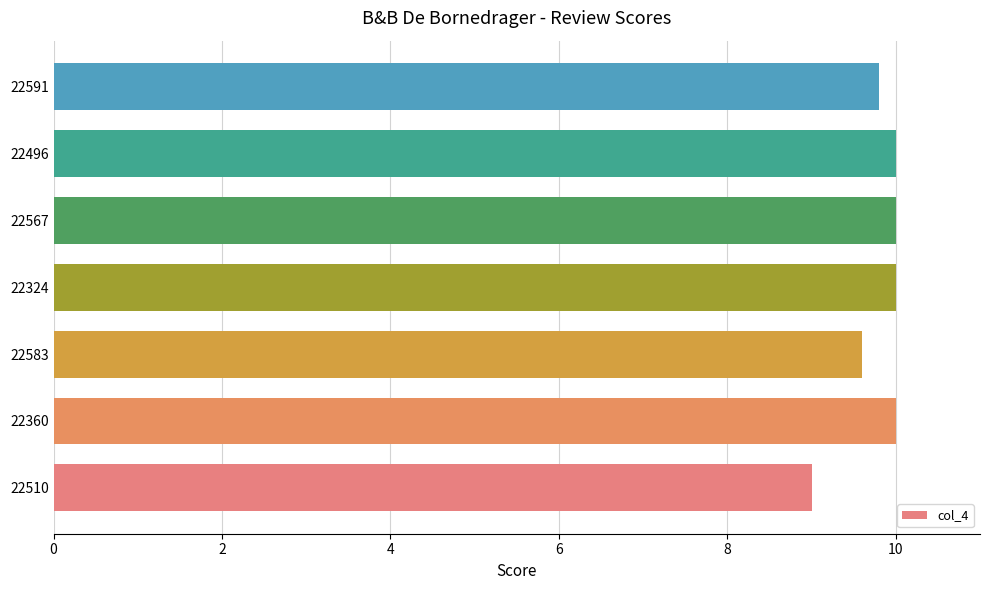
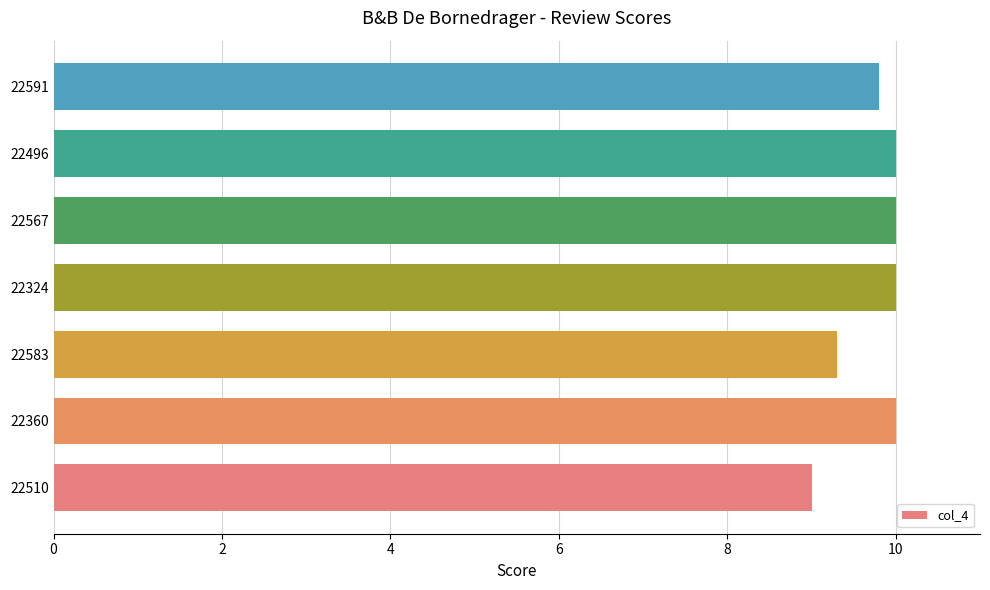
22583: 9.6 -> 9.3
